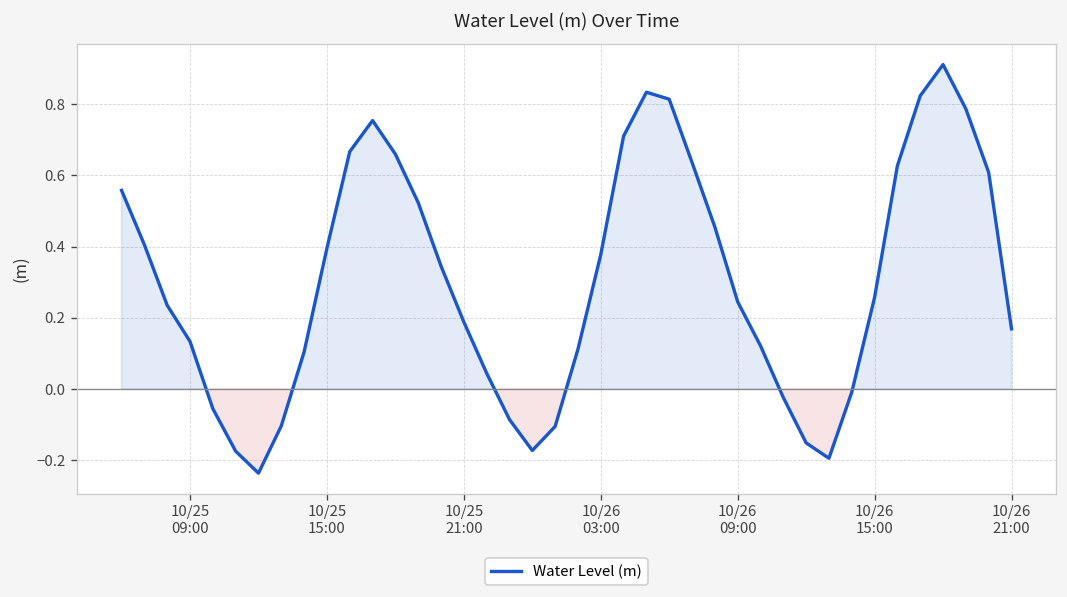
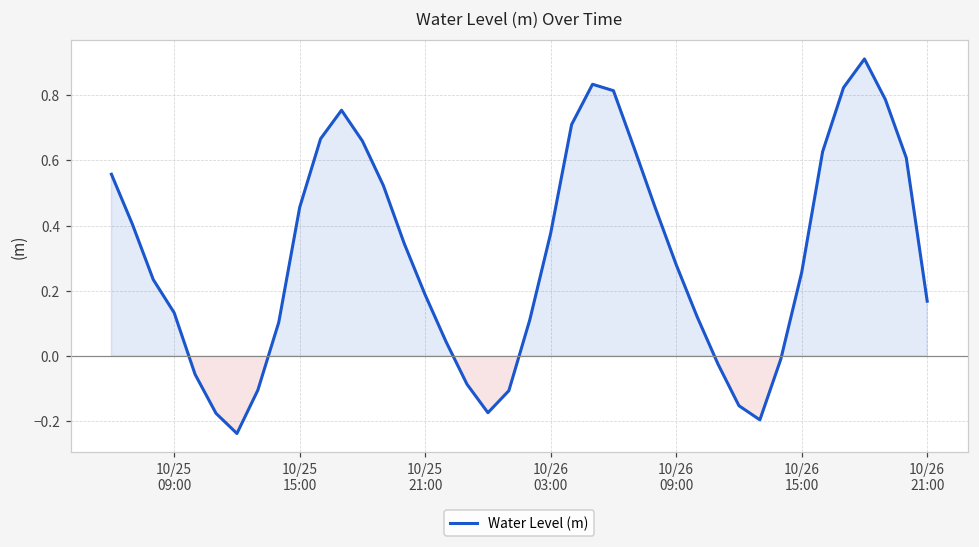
10/25 15:00: 0.40 -> 0.46
10/26 09:00: 0.24 -> 0.28
